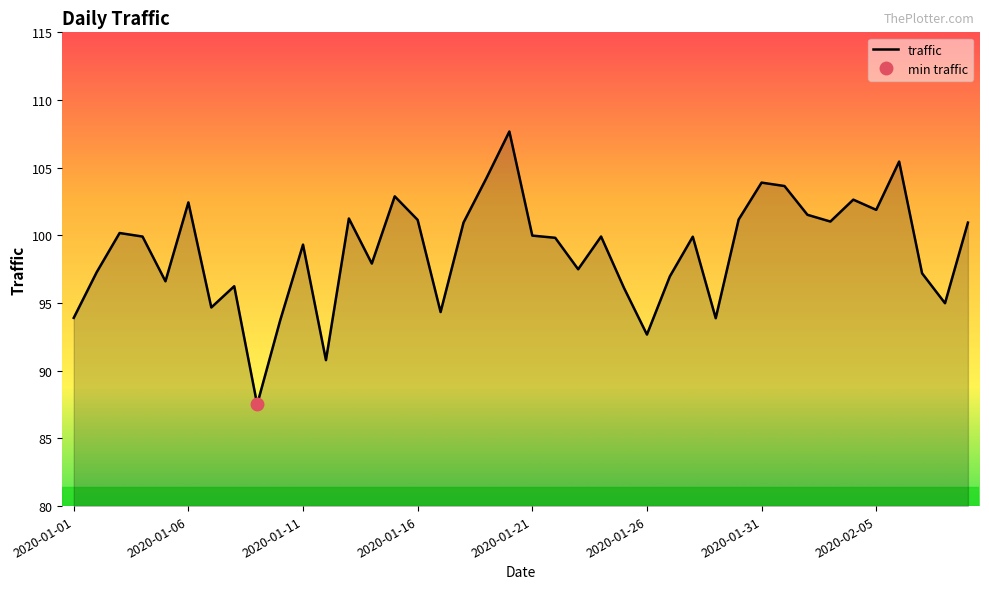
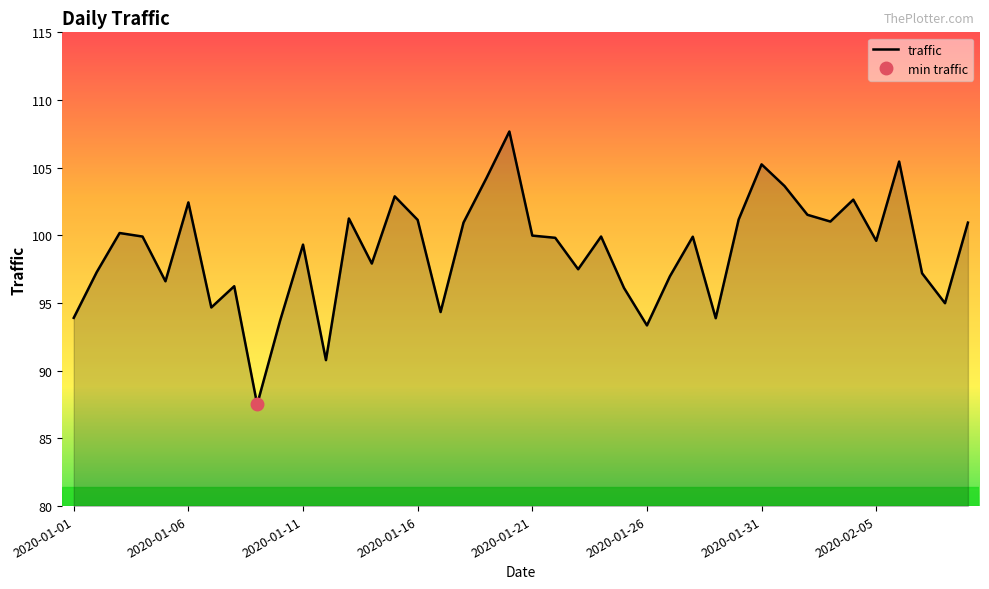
traffic, 2020-01-26: 92.7 -> 93.3
traffic, 2020-01-31: 103.9 -> 105.2
traffic, 2020-02-05: 101.9 -> 99.6
